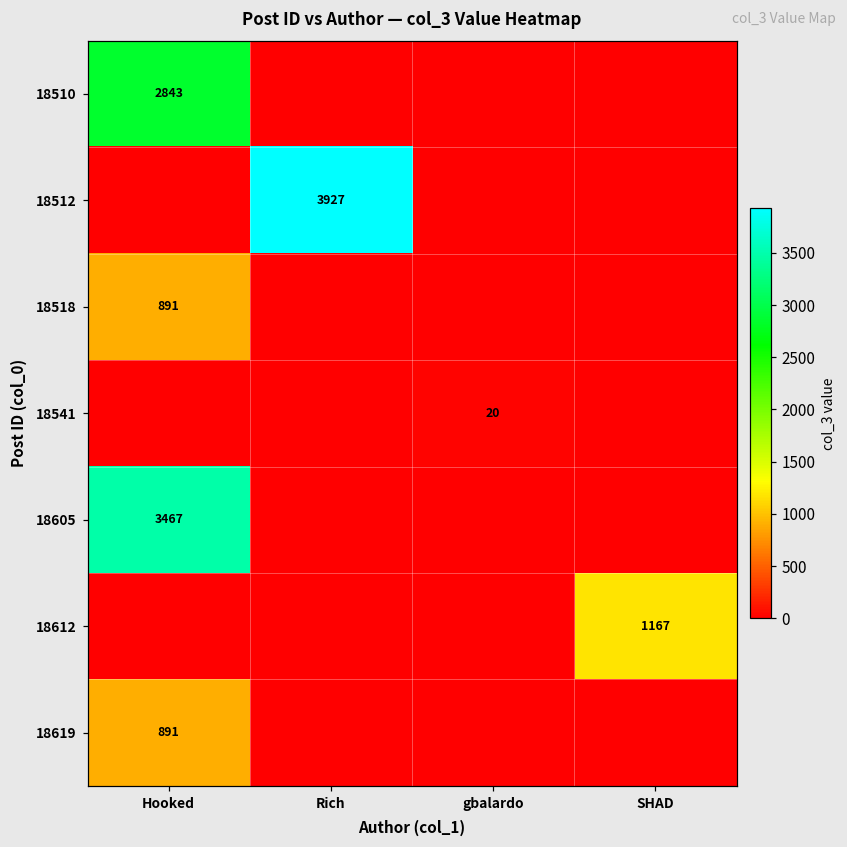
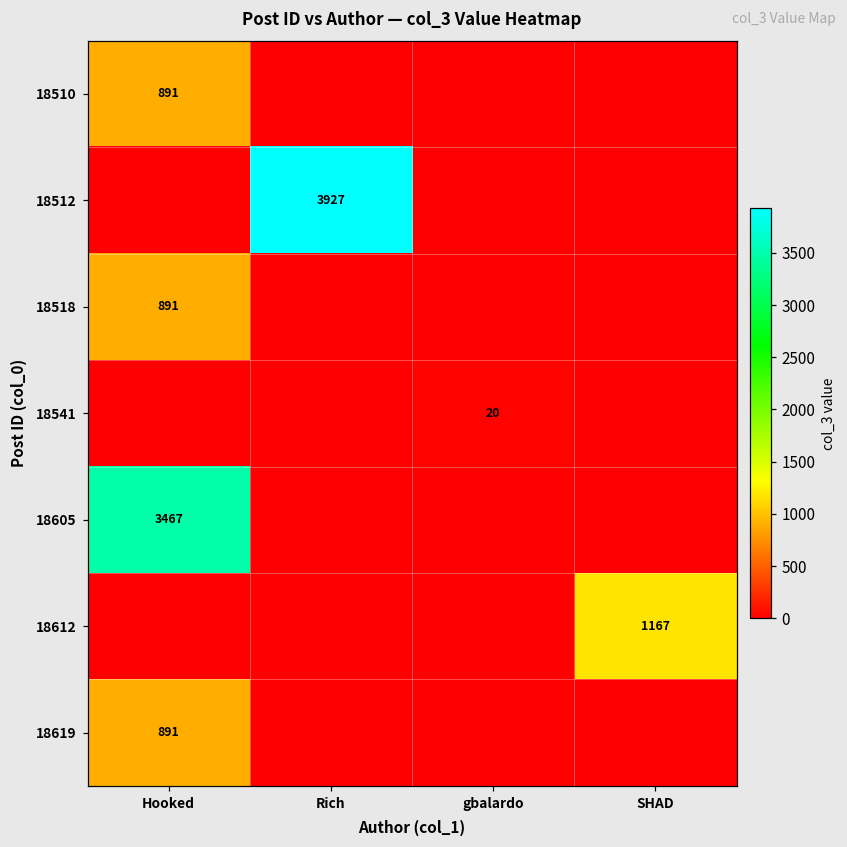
18510, Hooked: 2843 -> 891
